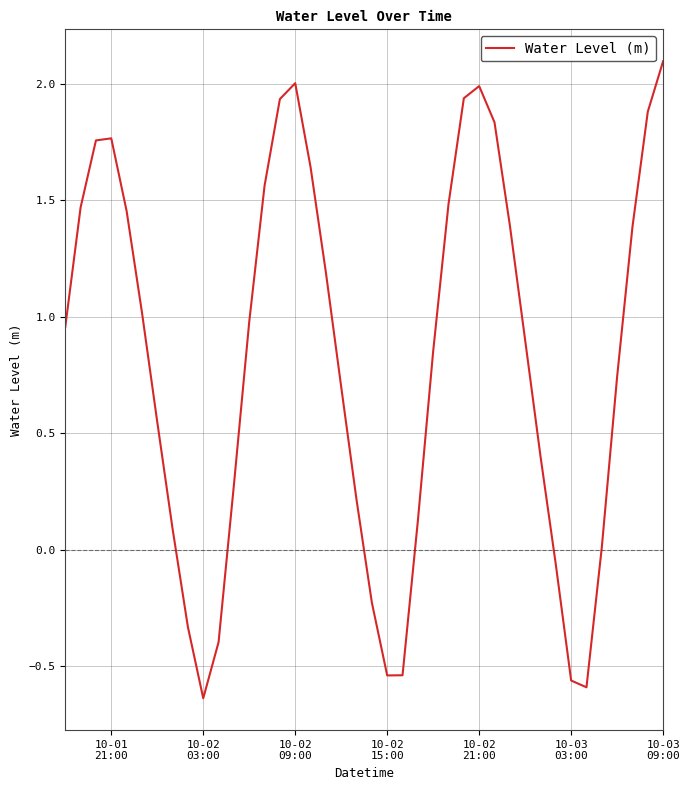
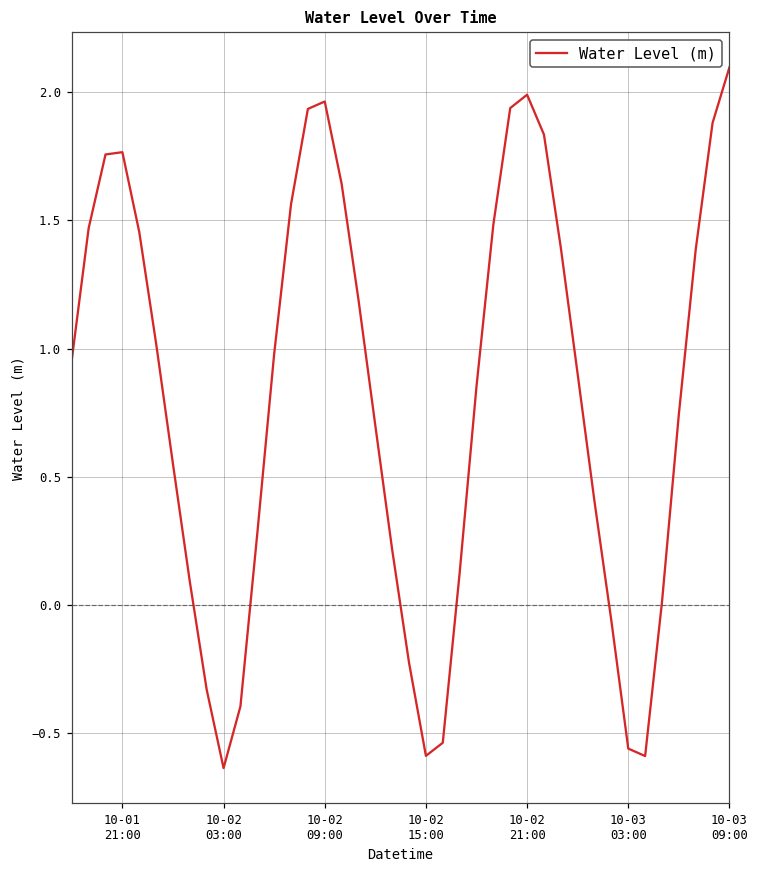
10-02 09:00: 2.00 -> 1.96
10-02 15:00: -0.54 -> -0.59
